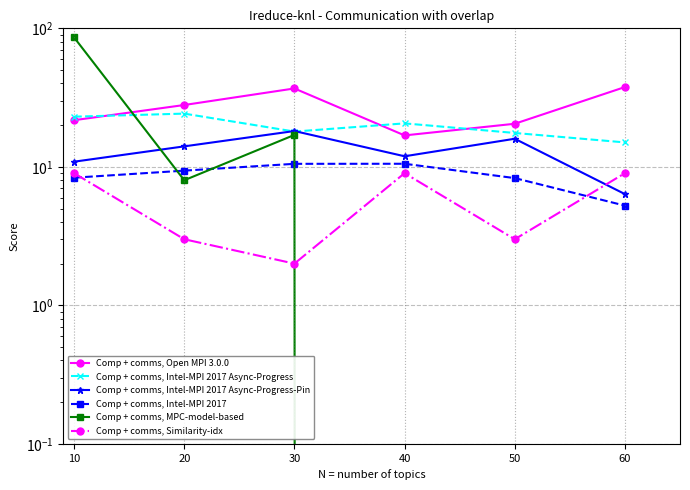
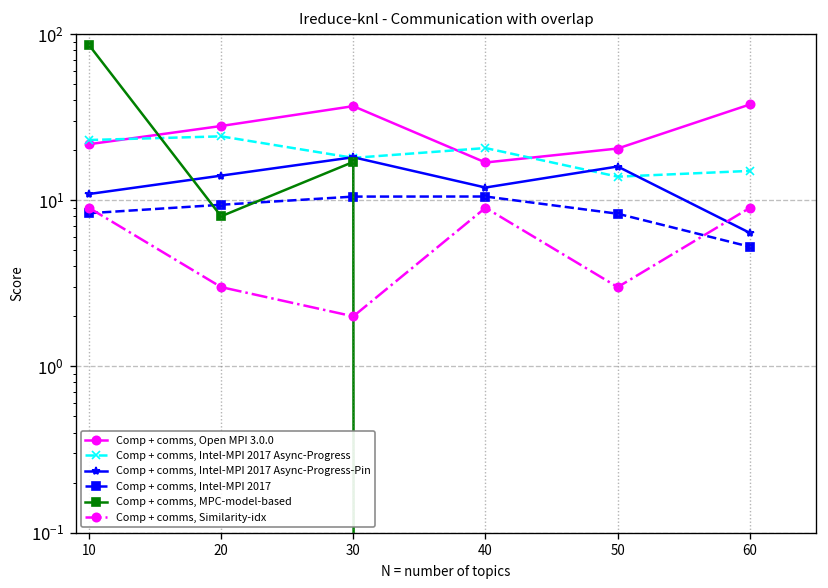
Comp + comms, Intel-MPI 2017 Async-Progress, 50: 18 -> 14
